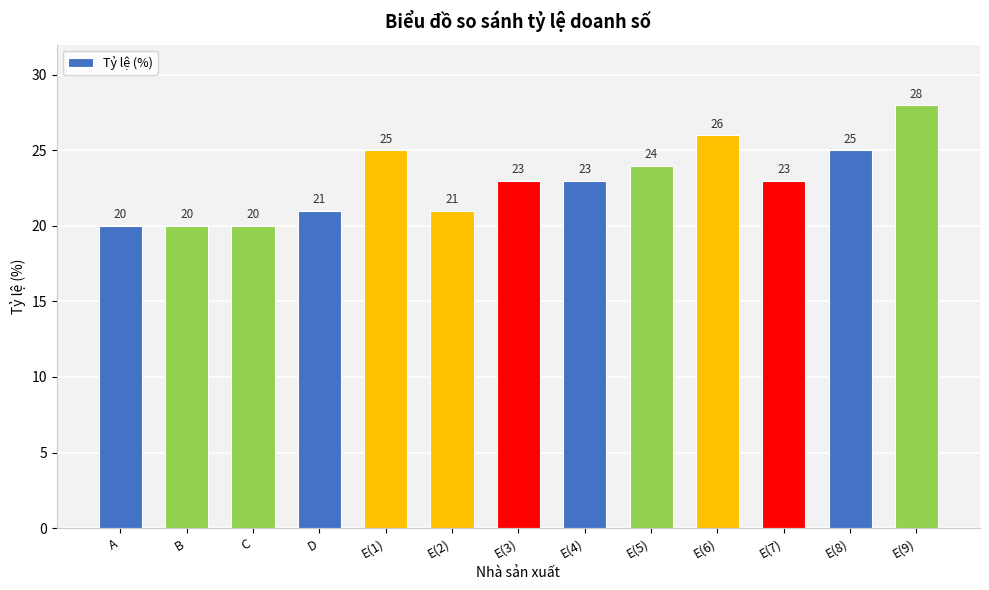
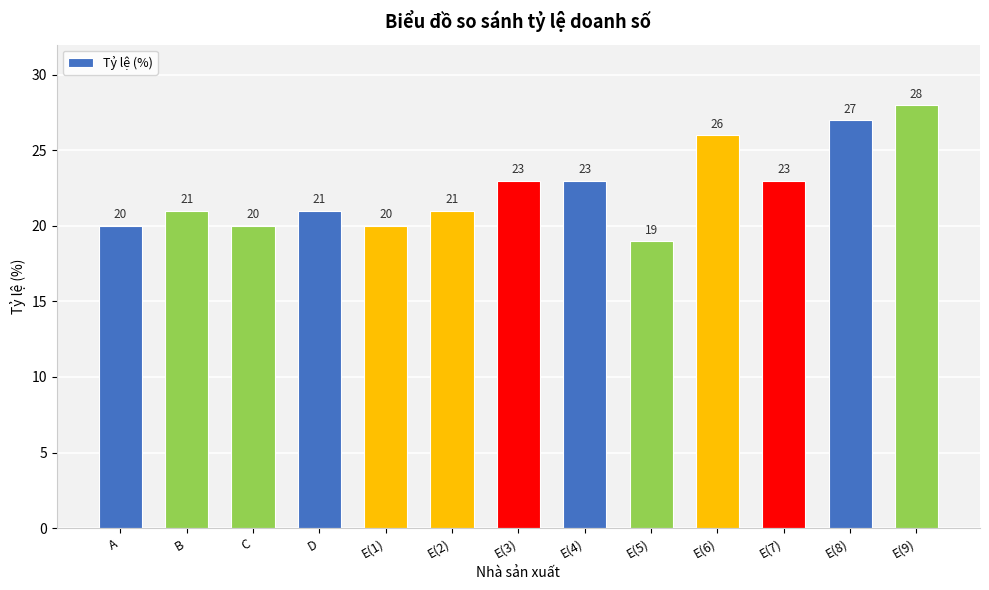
B: 20 -> 21
E(1): 25 -> 20
E(5): 24 -> 19
E(8): 25 -> 27
